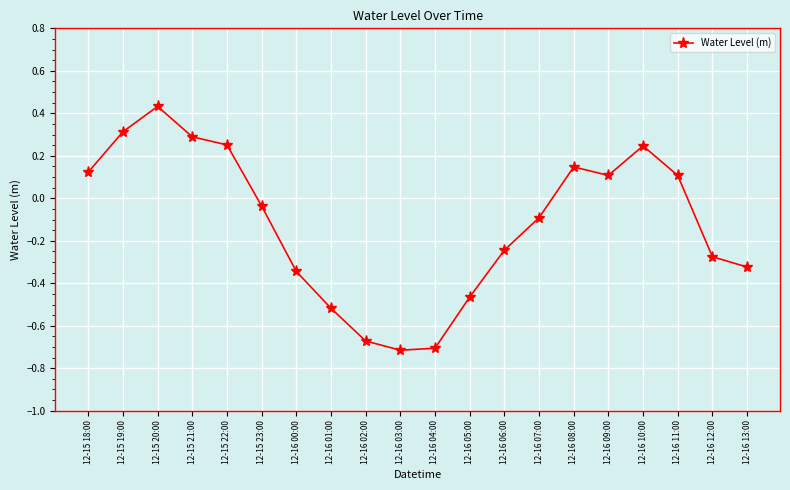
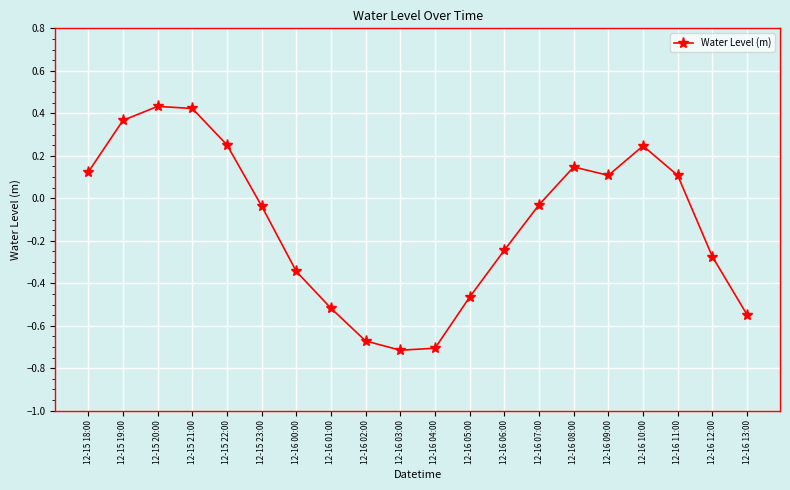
12-15 19:00: 0.31 -> 0.37
12-15 21:00: 0.29 -> 0.42
12-16 07:00: -0.09 -> -0.03
12-16 13:00: -0.32 -> -0.55
